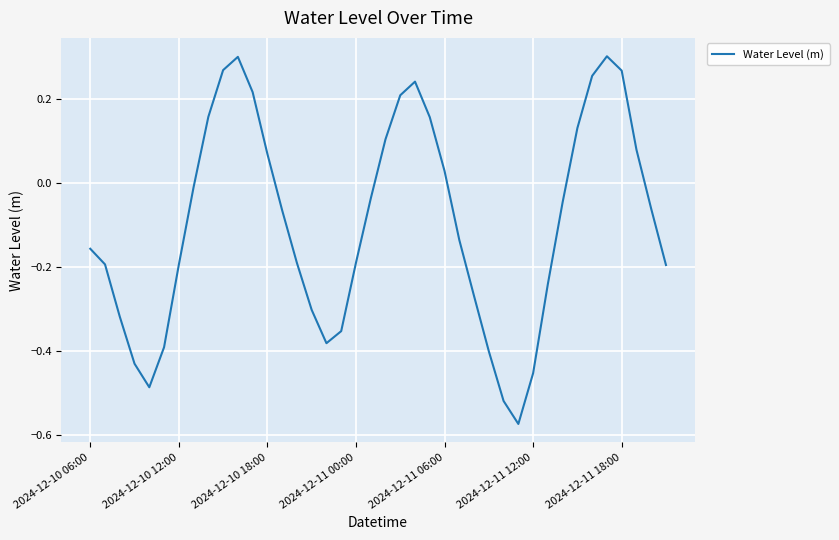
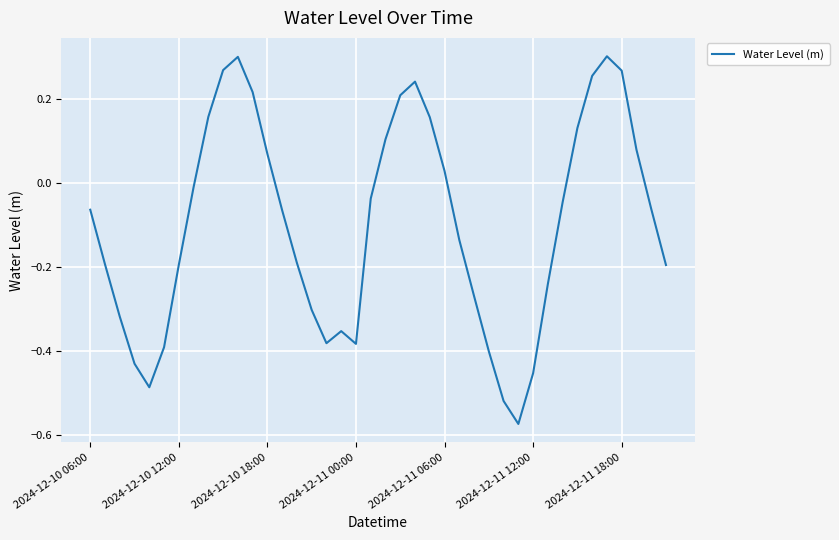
2024-12-10 06:00: -0.16 -> -0.06
2024-12-11 00:00: -0.19 -> -0.38
